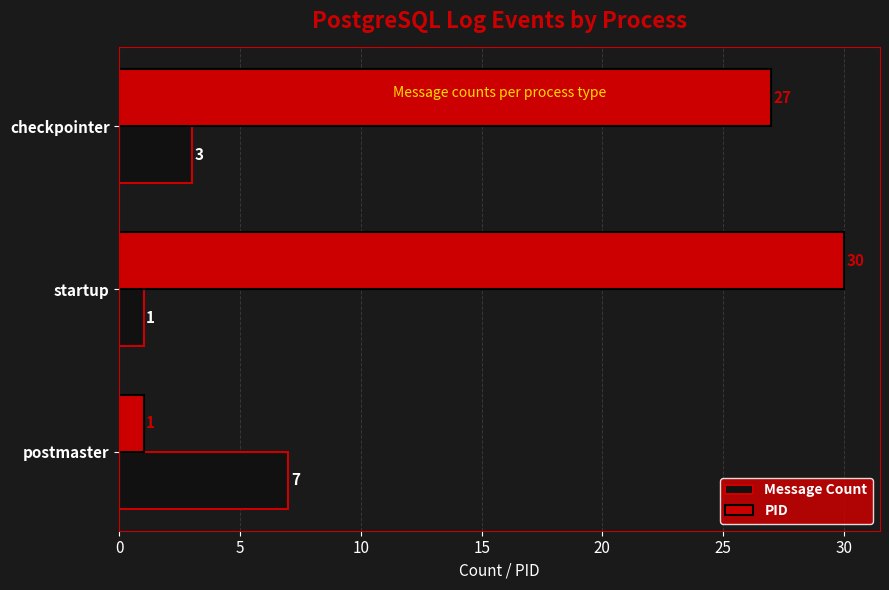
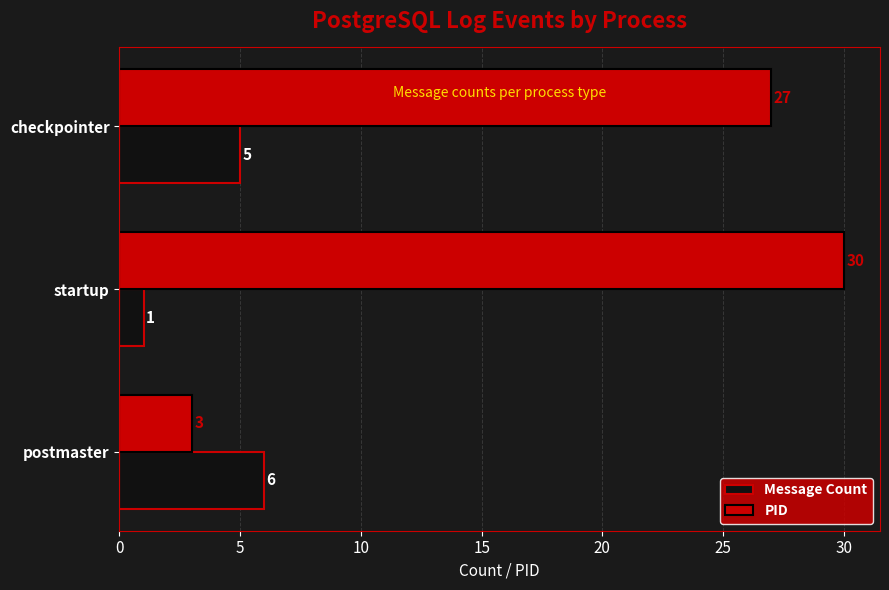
Message Count, checkpointer: 3 -> 5
PID, postmaster: 1 -> 3
Message Count, postmaster: 7 -> 6
